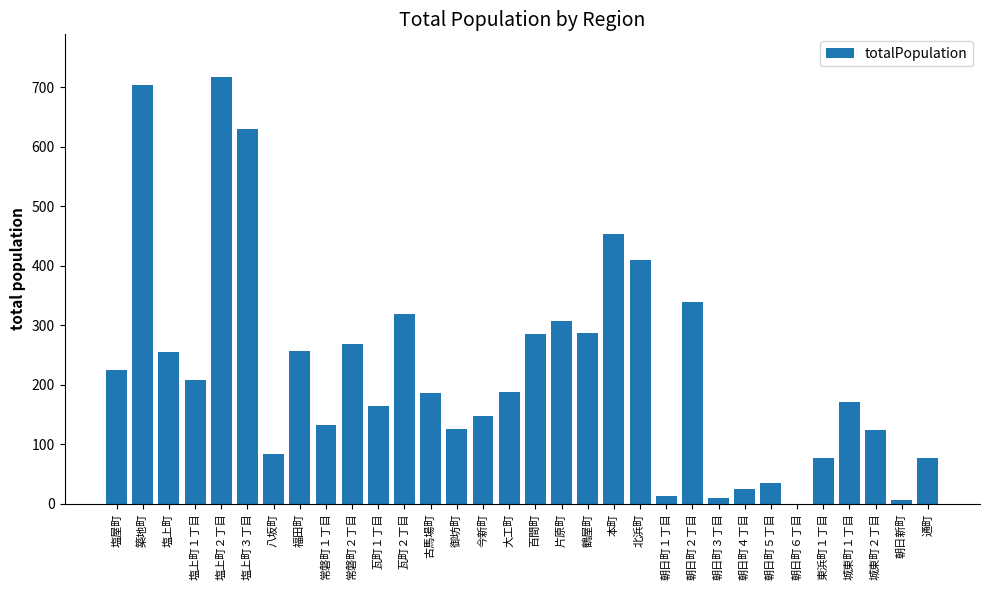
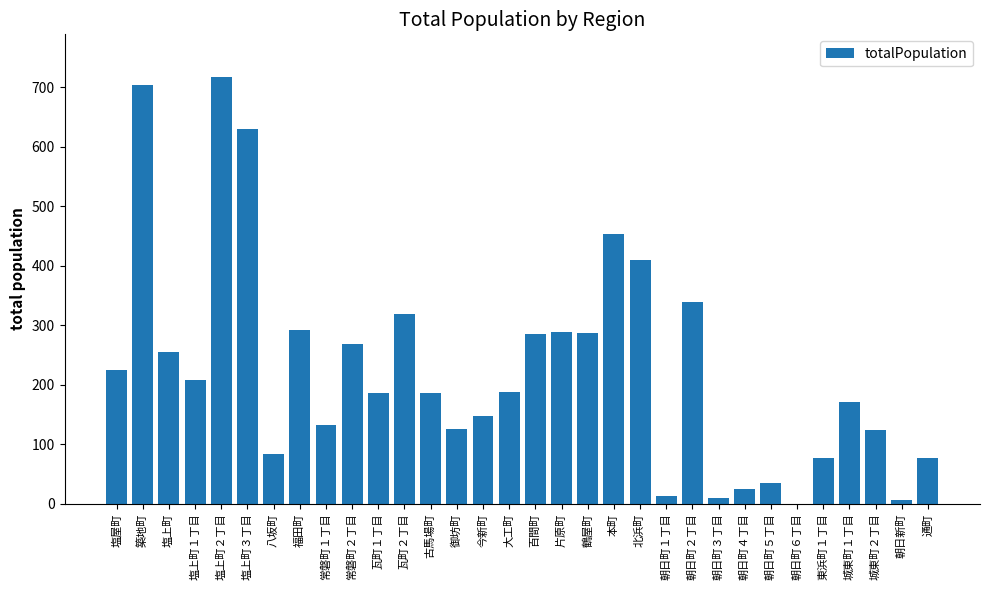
福田町: 260 -> 290
瓦町１丁目: 160 -> 190
片原町: 310 -> 290
